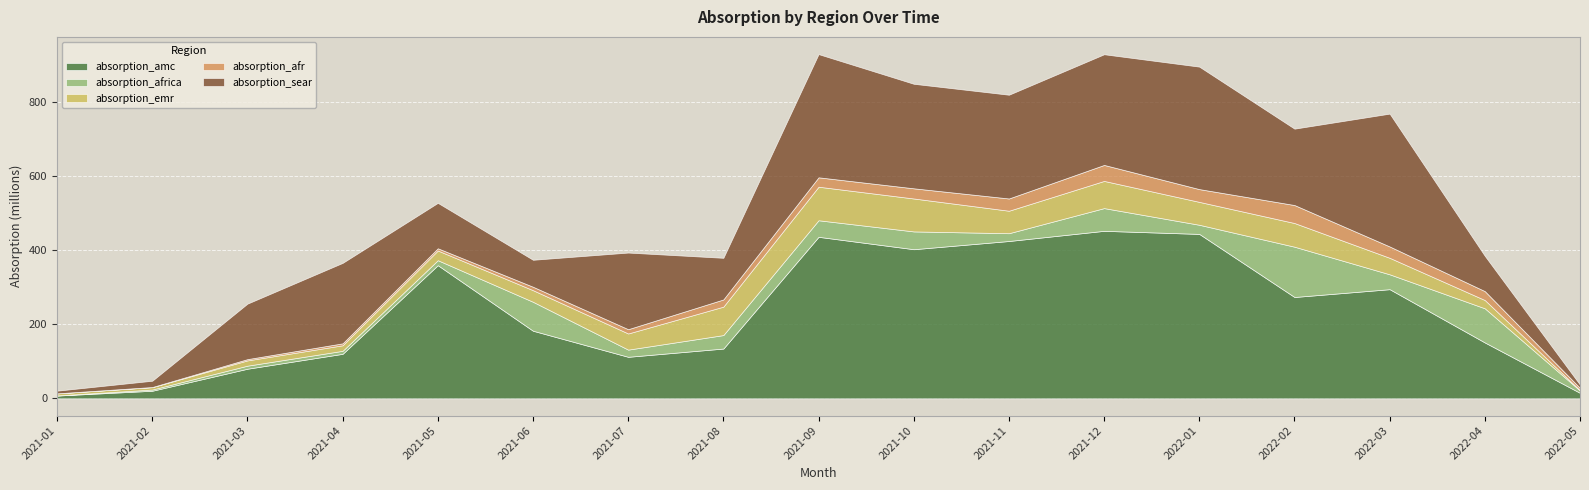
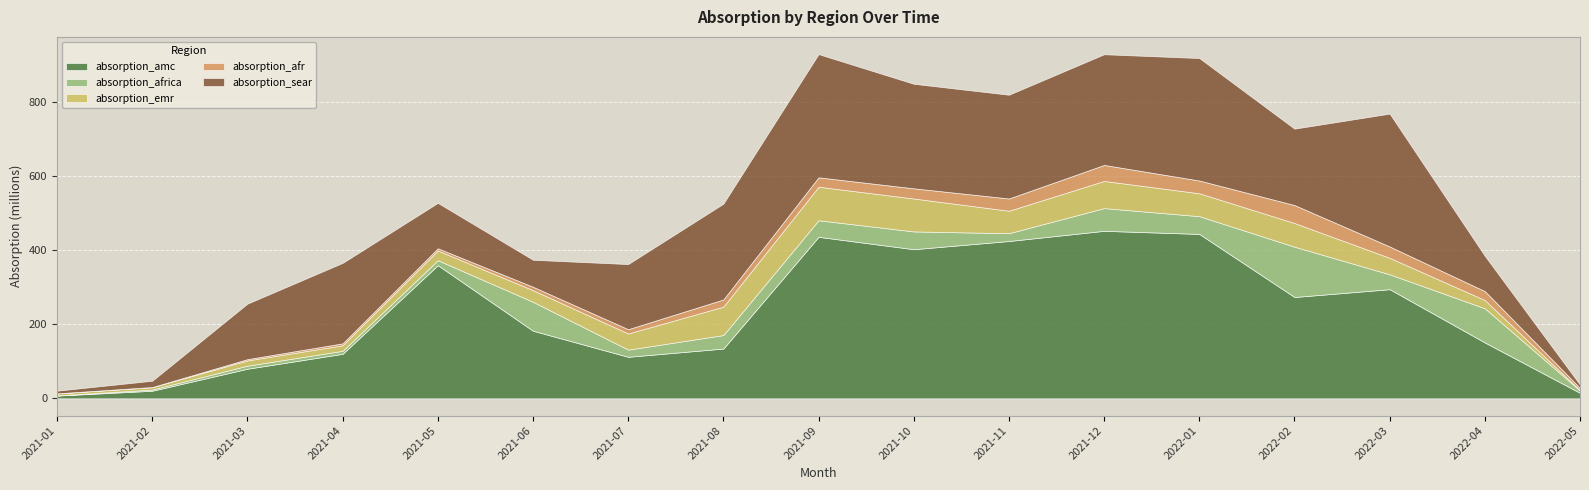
absorption_sear, 2021-07: 210 -> 180
absorption_sear, 2021-08: 110 -> 260
absorption_africa, 2022-01: 20 -> 50
